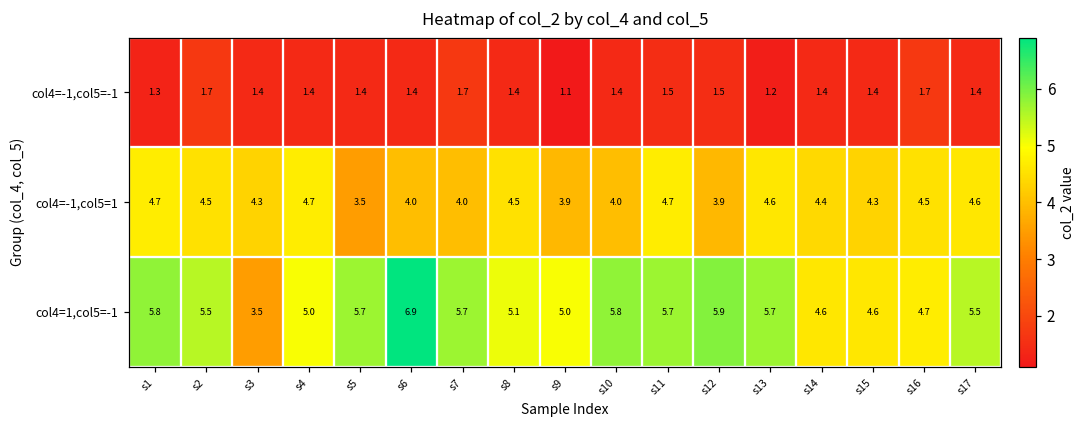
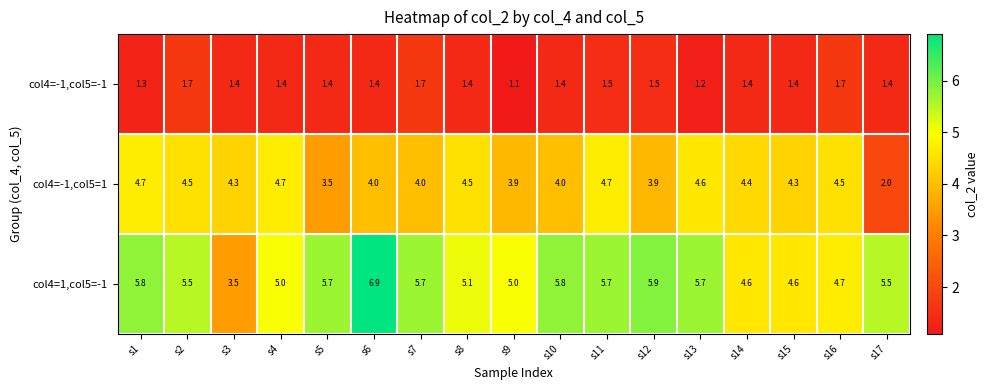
col4=-1,col5=1, s17: 4.6 -> 2.0
